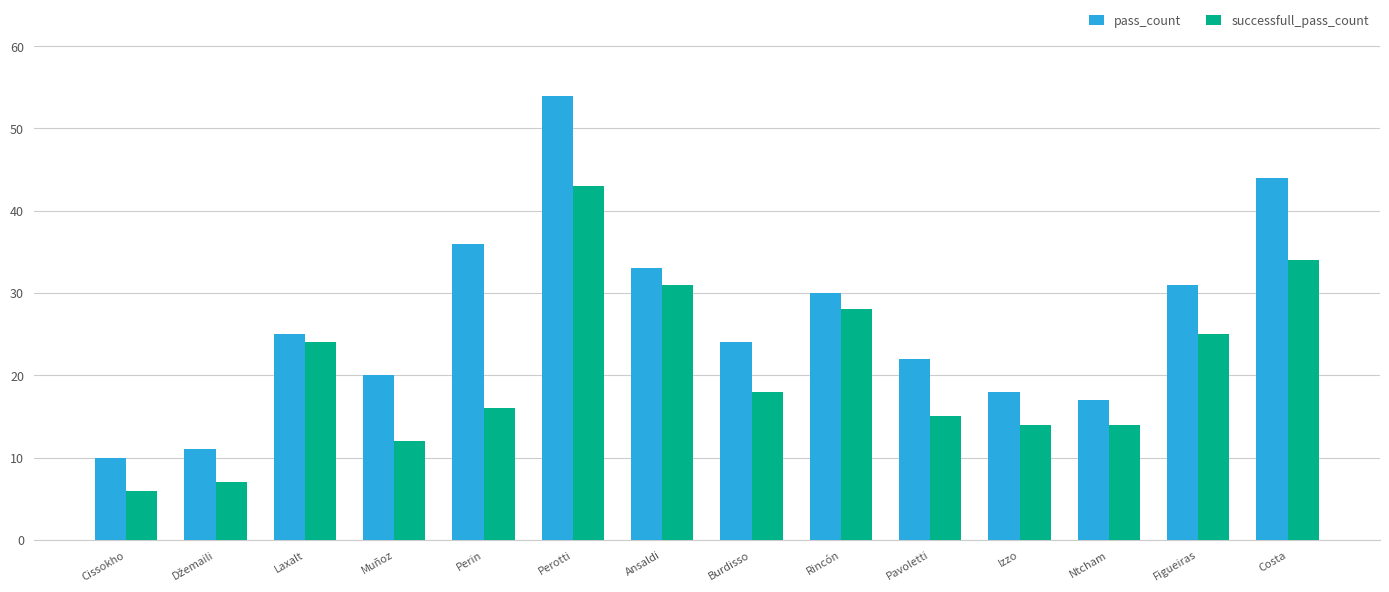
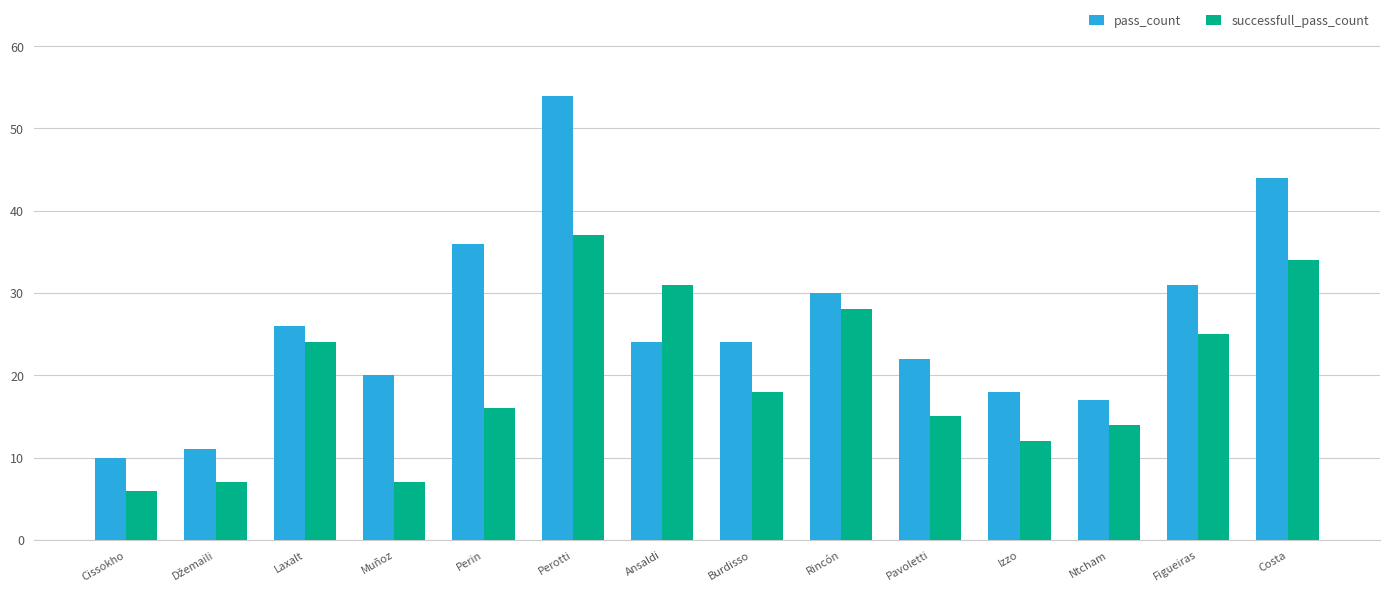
pass_count, Laxalt: 25 -> 26
successfull_pass_count, Muñoz: 12 -> 7
successfull_pass_count, Perotti: 43 -> 37
pass_count, Ansaldi: 33 -> 24
successfull_pass_count, Izzo: 14 -> 12
